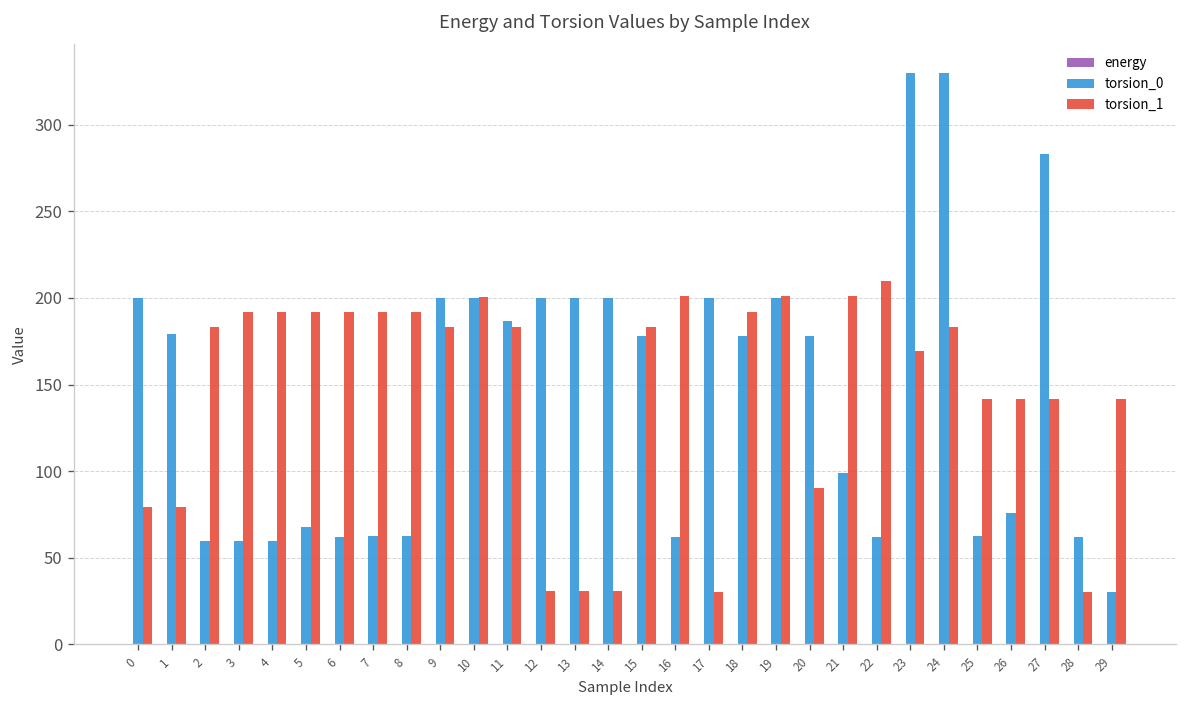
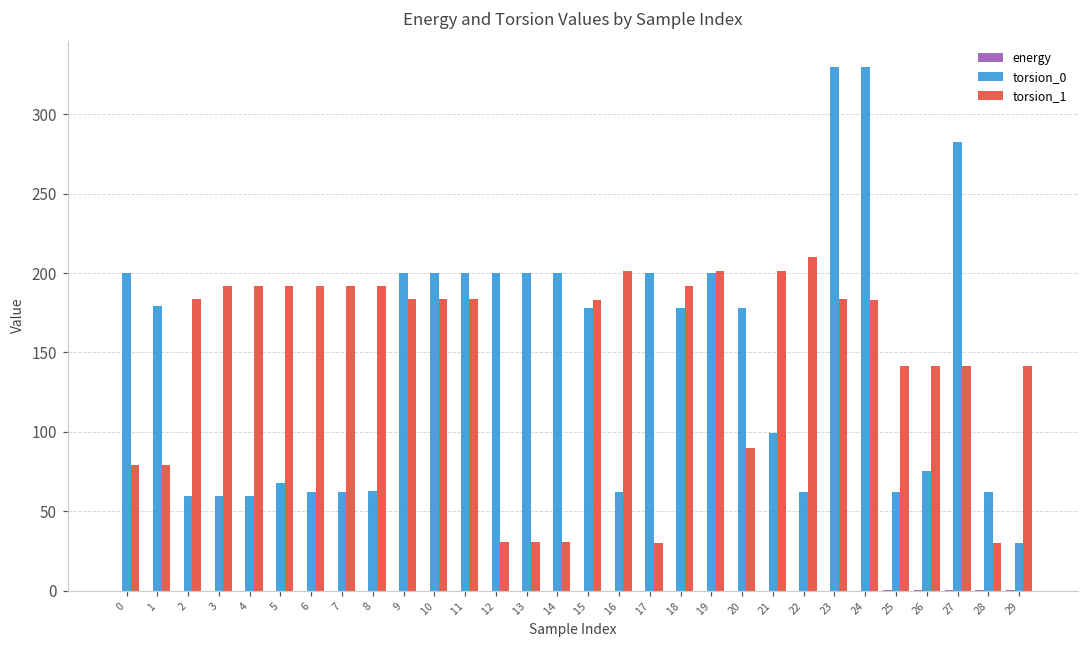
torsion_1, 10: 200 -> 183
torsion_0, 11: 187 -> 200
torsion_1, 23: 169 -> 183
